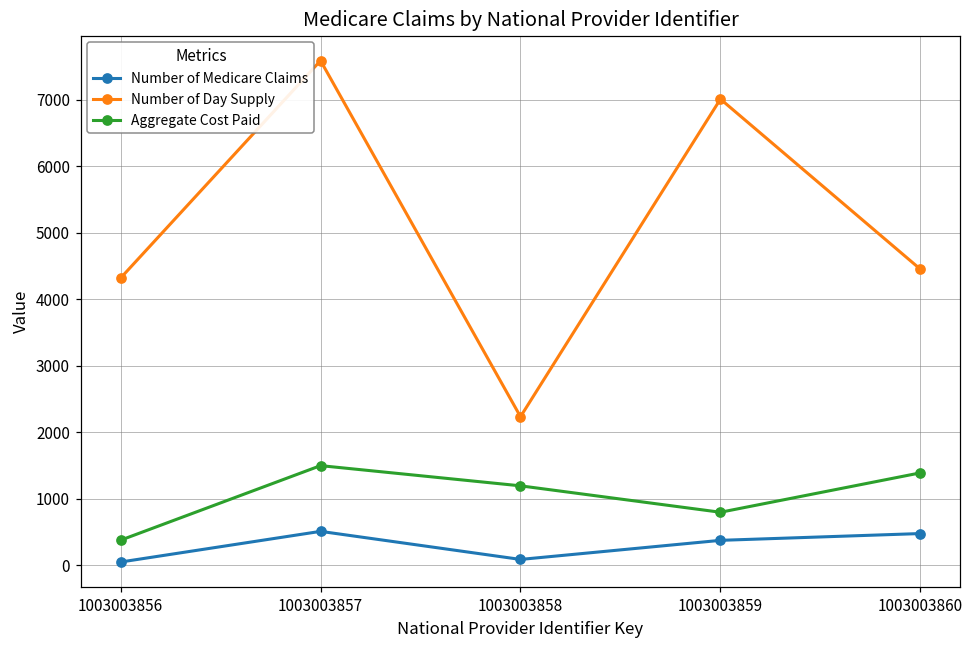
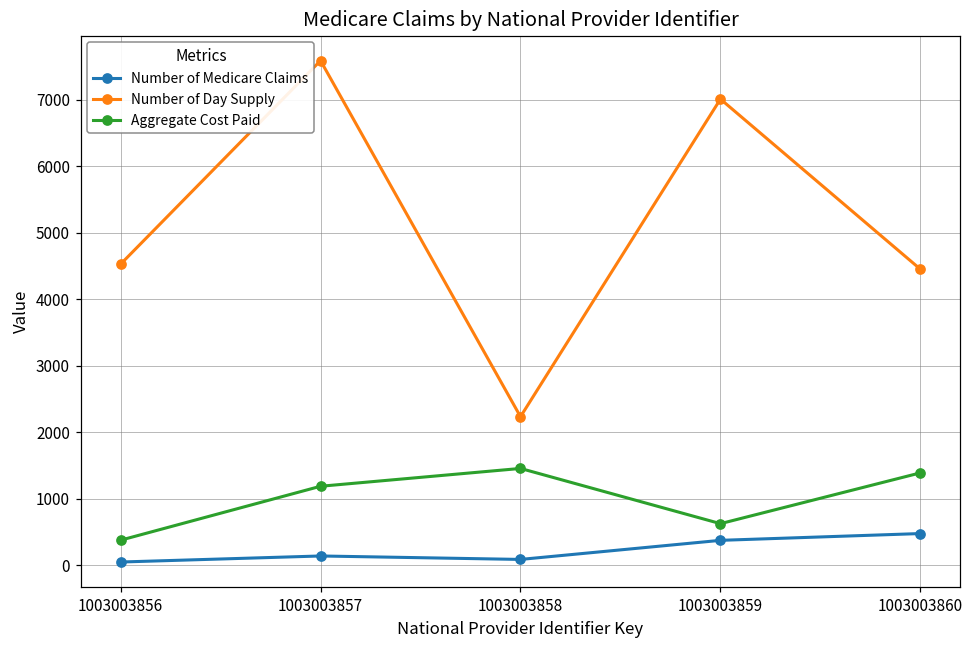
Number of Day Supply, 1003003856: 4300 -> 4500
Number of Medicare Claims, 1003003857: 500 -> 100
Aggregate Cost Paid, 1003003857: 1500 -> 1200
Aggregate Cost Paid, 1003003858: 1200 -> 1500
Aggregate Cost Paid, 1003003859: 800 -> 600
